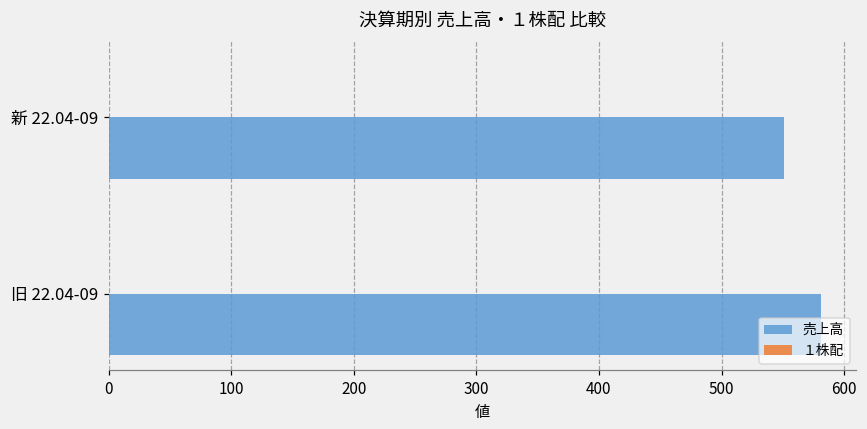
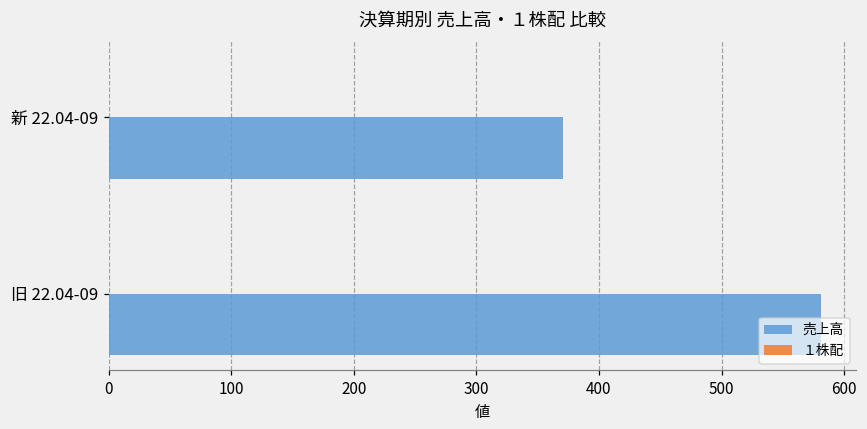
売上高, 新 22.04-09: 551 -> 371
